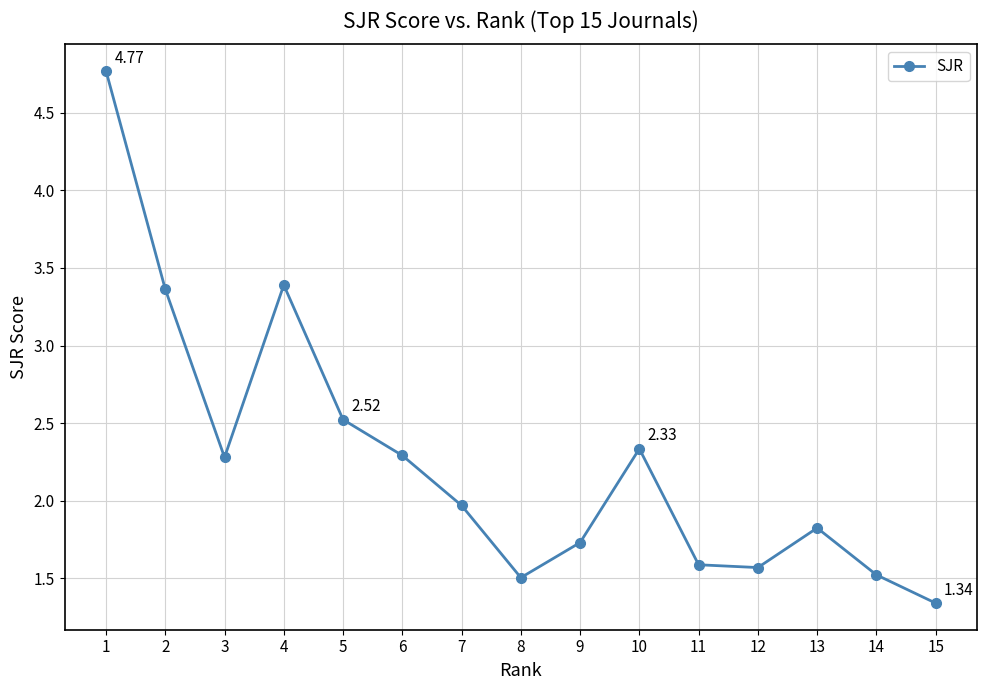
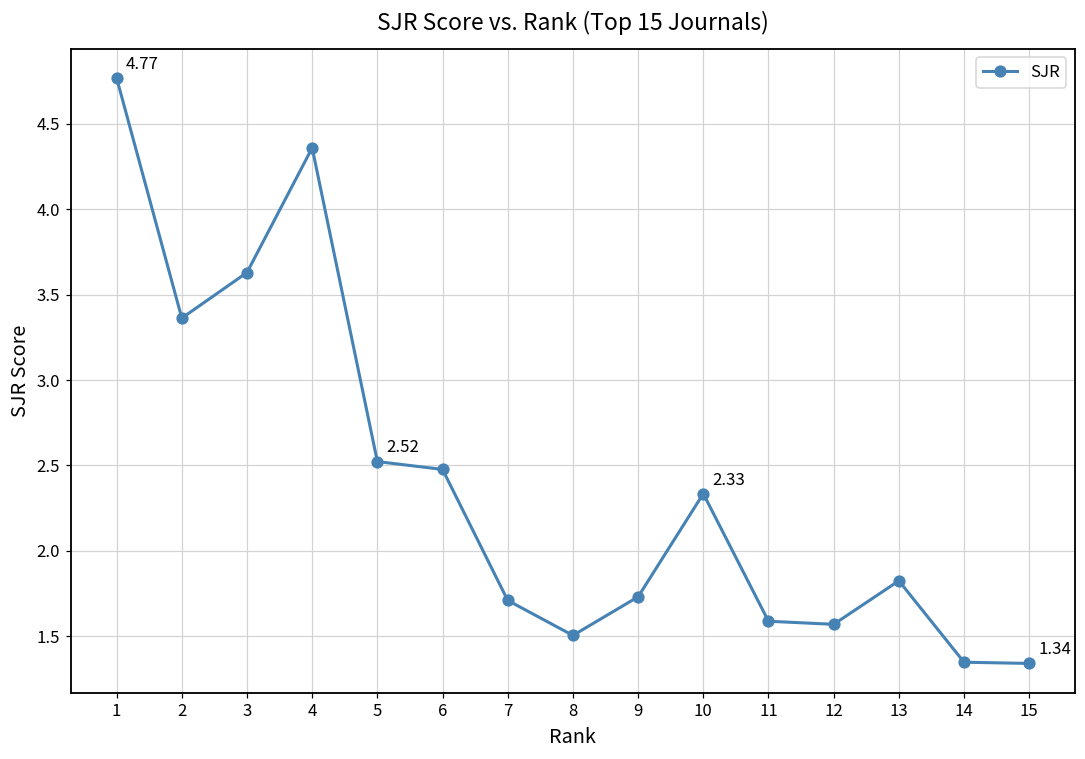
3: 2.28 -> 3.63
4: 3.39 -> 4.36
6: 2.29 -> 2.48
7: 1.97 -> 1.71
14: 1.52 -> 1.35
